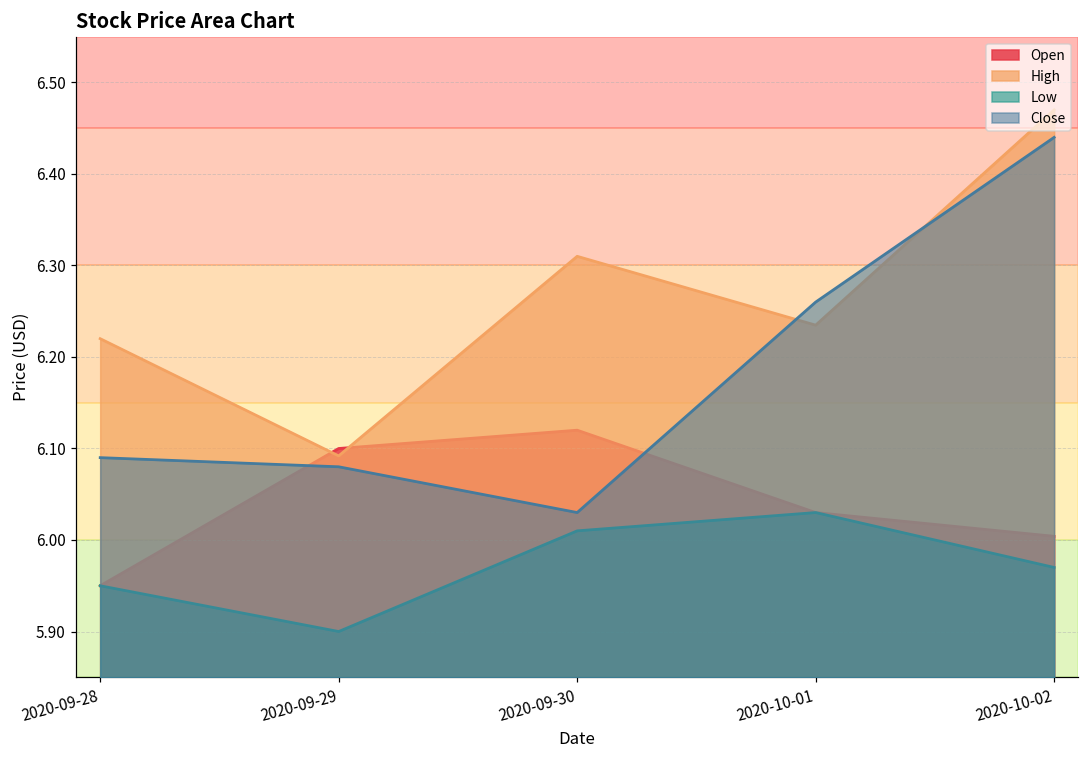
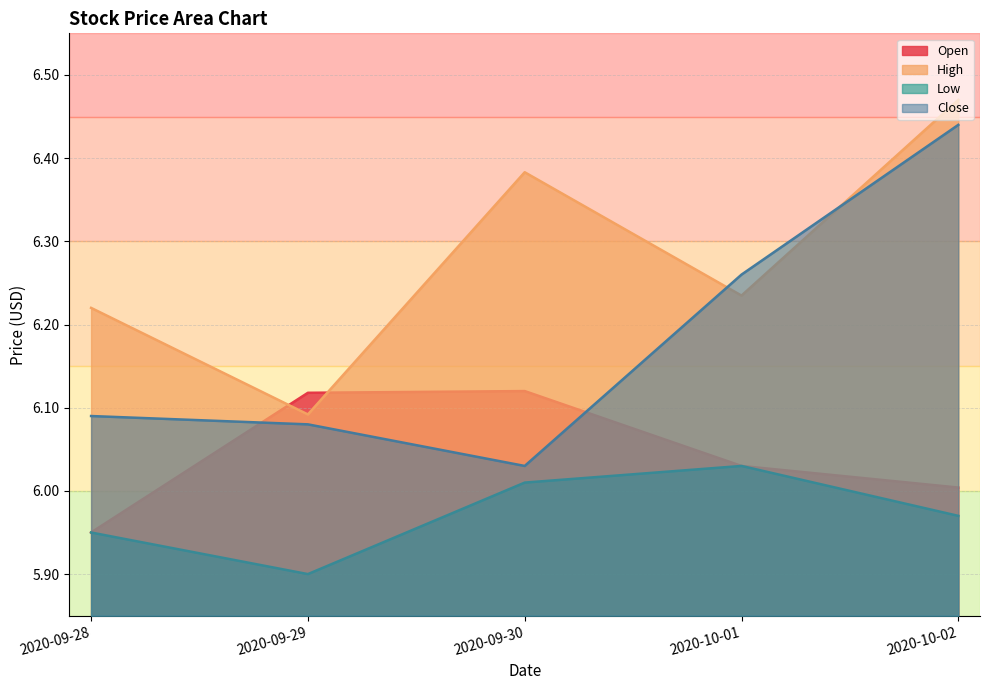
Open, 2020-09-29: 6.10 -> 6.12
High, 2020-09-30: 6.31 -> 6.38
